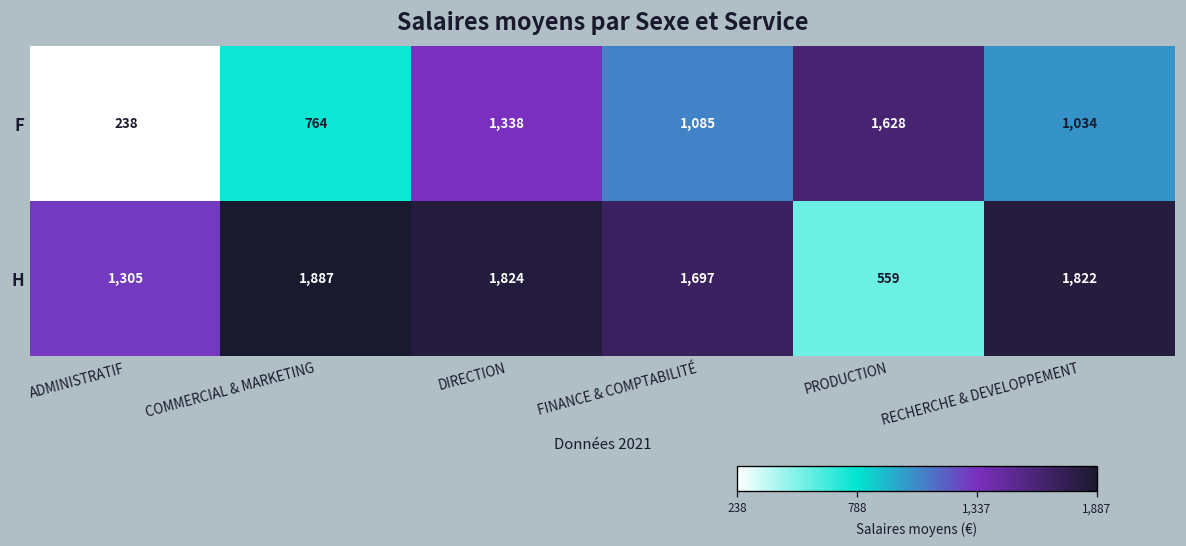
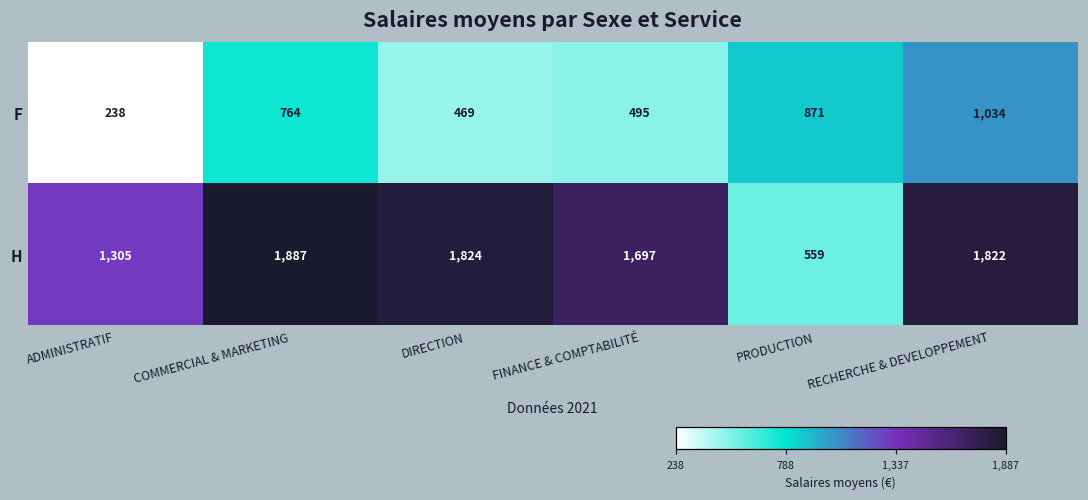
F, DIRECTION: 1,338 -> 469
F, FINANCE & COMPTABILITÉ: 1,085 -> 495
F, PRODUCTION: 1,628 -> 871
